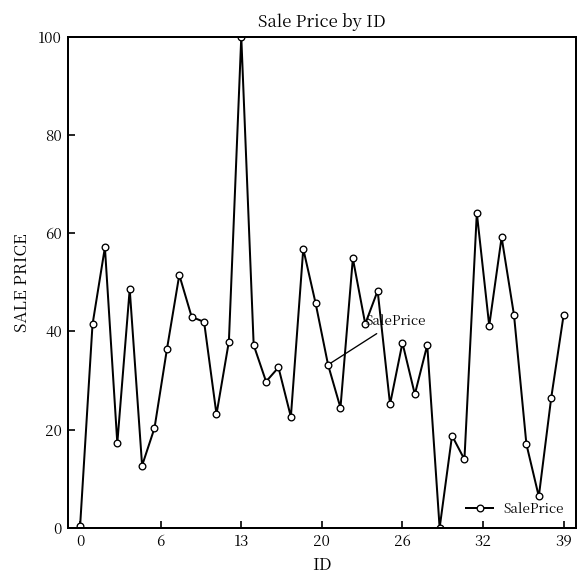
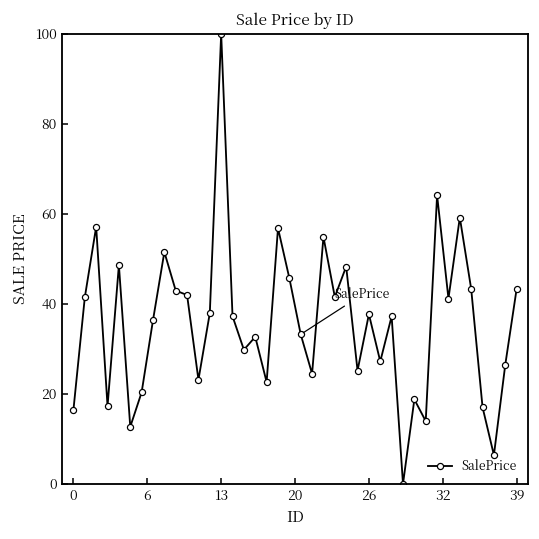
0: 0 -> 16
